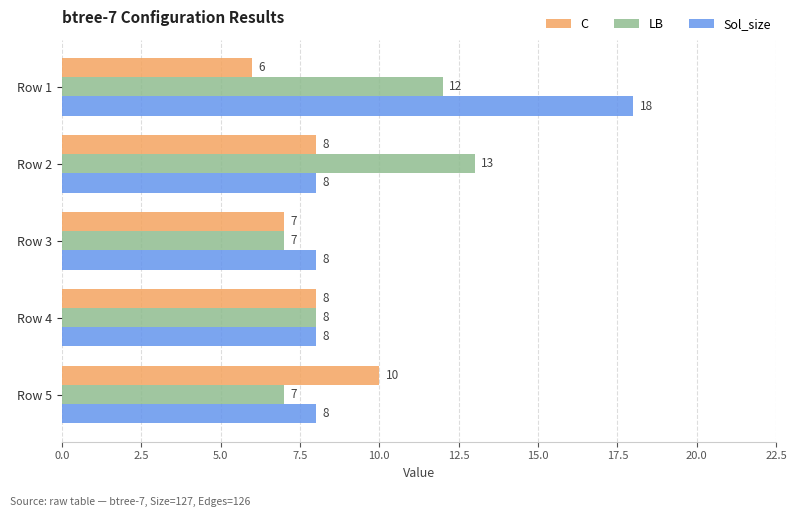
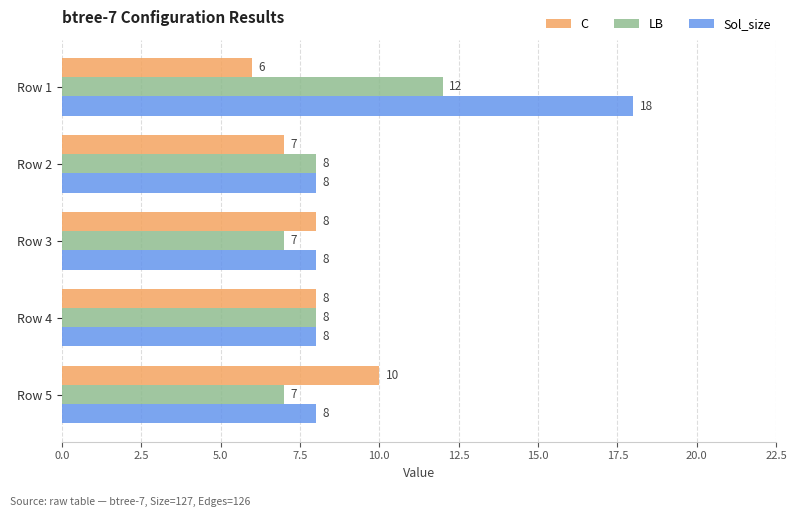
C, Row 2: 8 -> 7
LB, Row 2: 13 -> 8
C, Row 3: 7 -> 8
